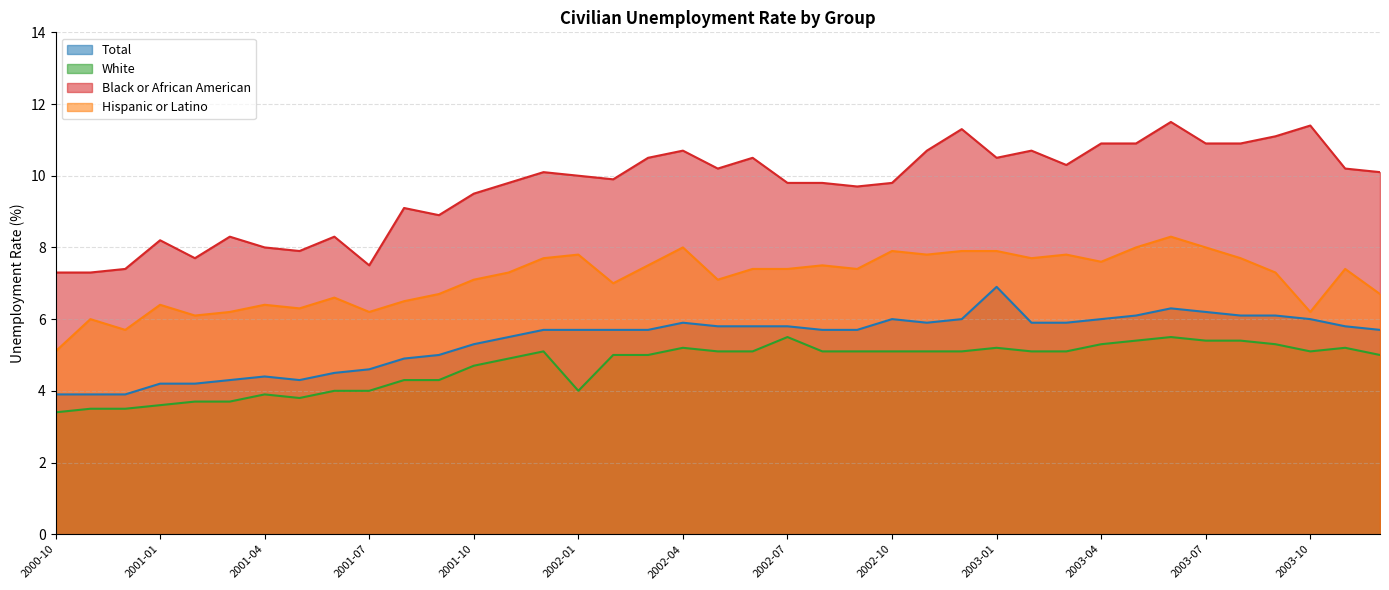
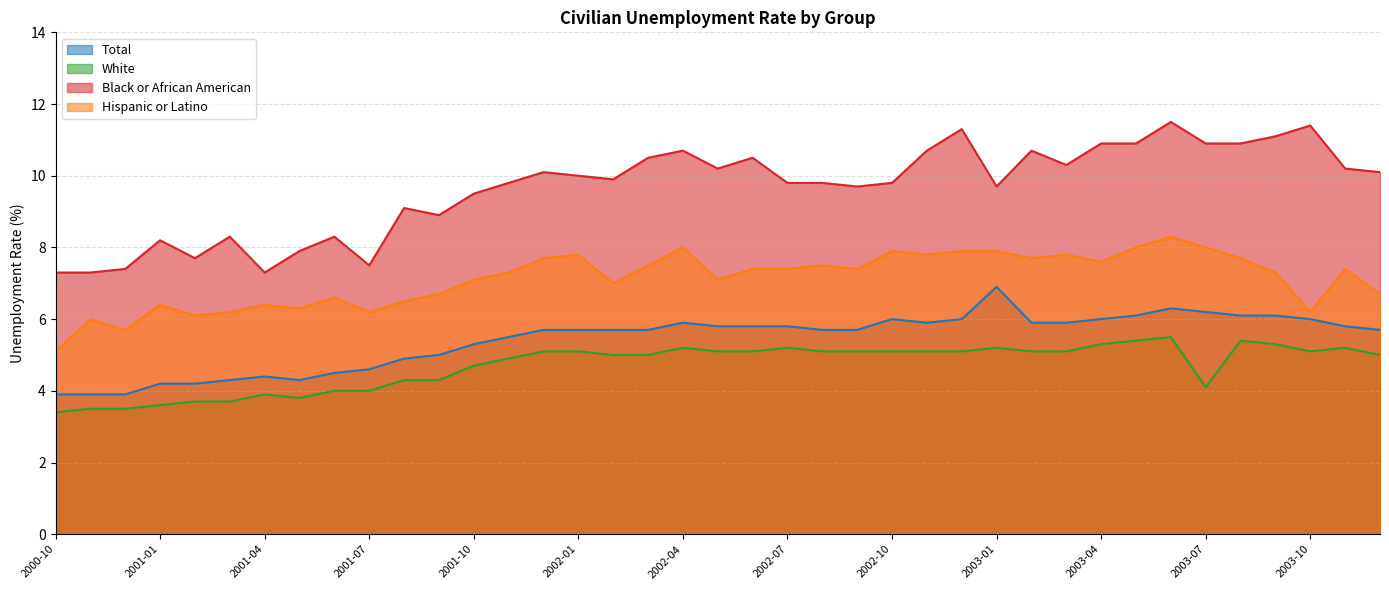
Black or African American, 2001-04: 8.0 -> 7.3
White, 2002-01: 4.0 -> 5.1
White, 2002-07: 5.5 -> 5.2
Black or African American, 2003-01: 10.5 -> 9.7
White, 2003-07: 5.4 -> 4.1
